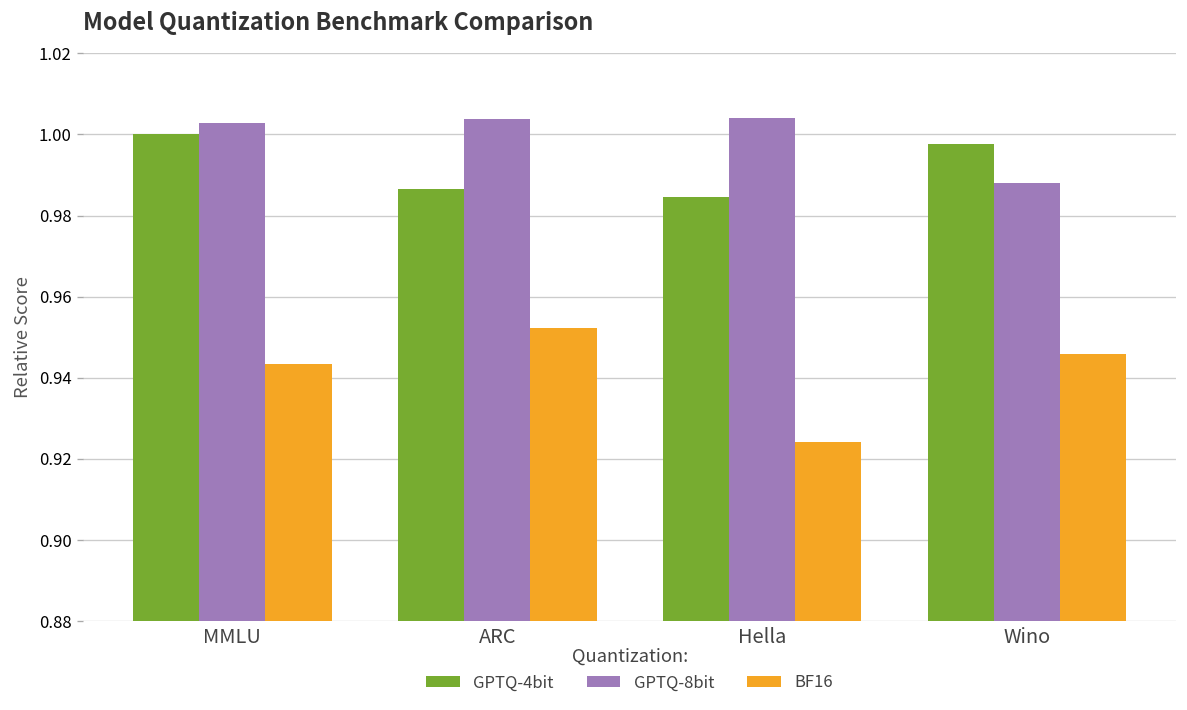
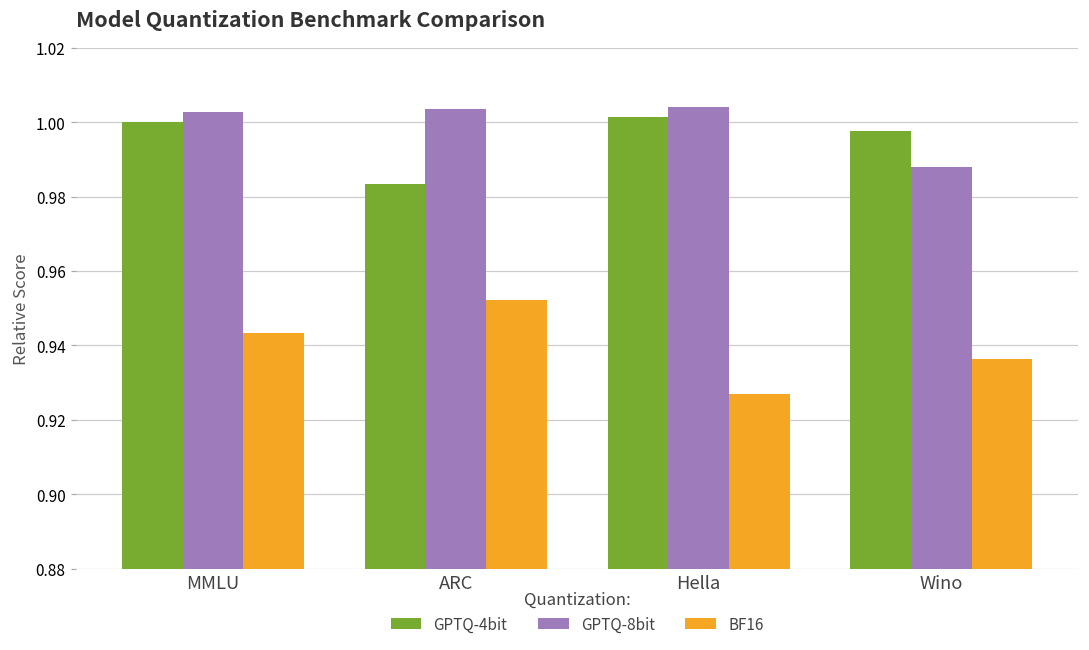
GPTQ-4bit, ARC: 0.987 -> 0.984
GPTQ-4bit, Hella: 0.985 -> 1.001
BF16, Hella: 0.924 -> 0.927
BF16, Wino: 0.946 -> 0.936
